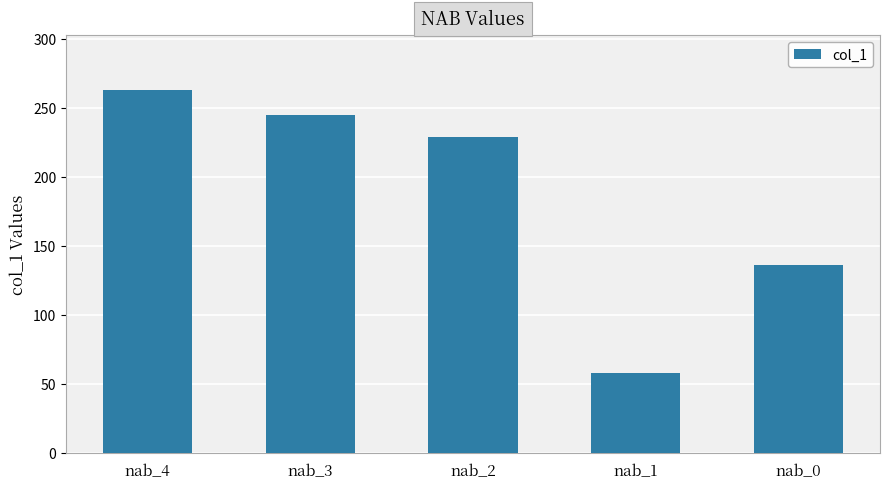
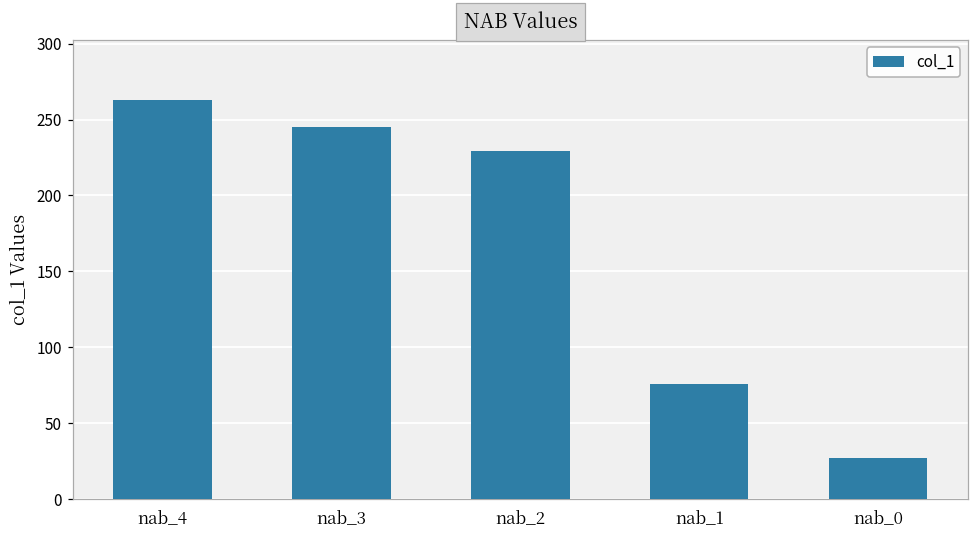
nab_1: 58 -> 76
nab_0: 136 -> 27
